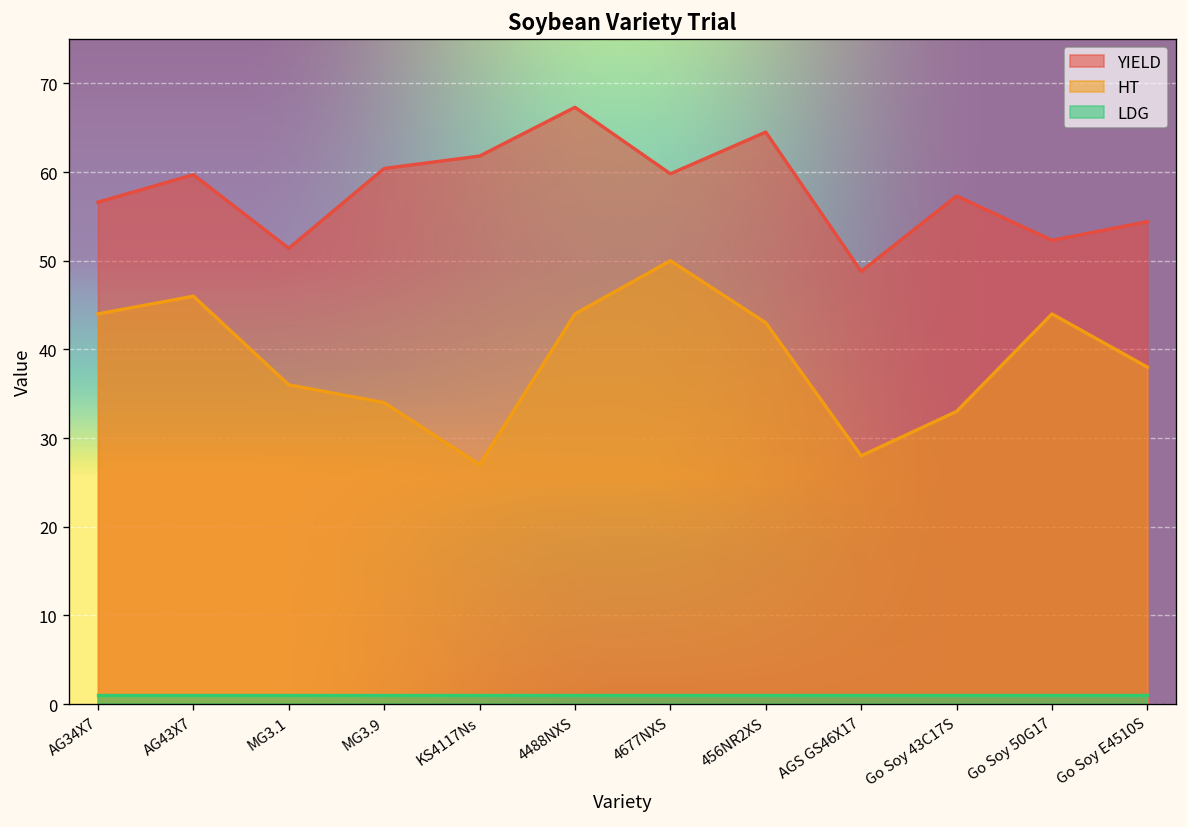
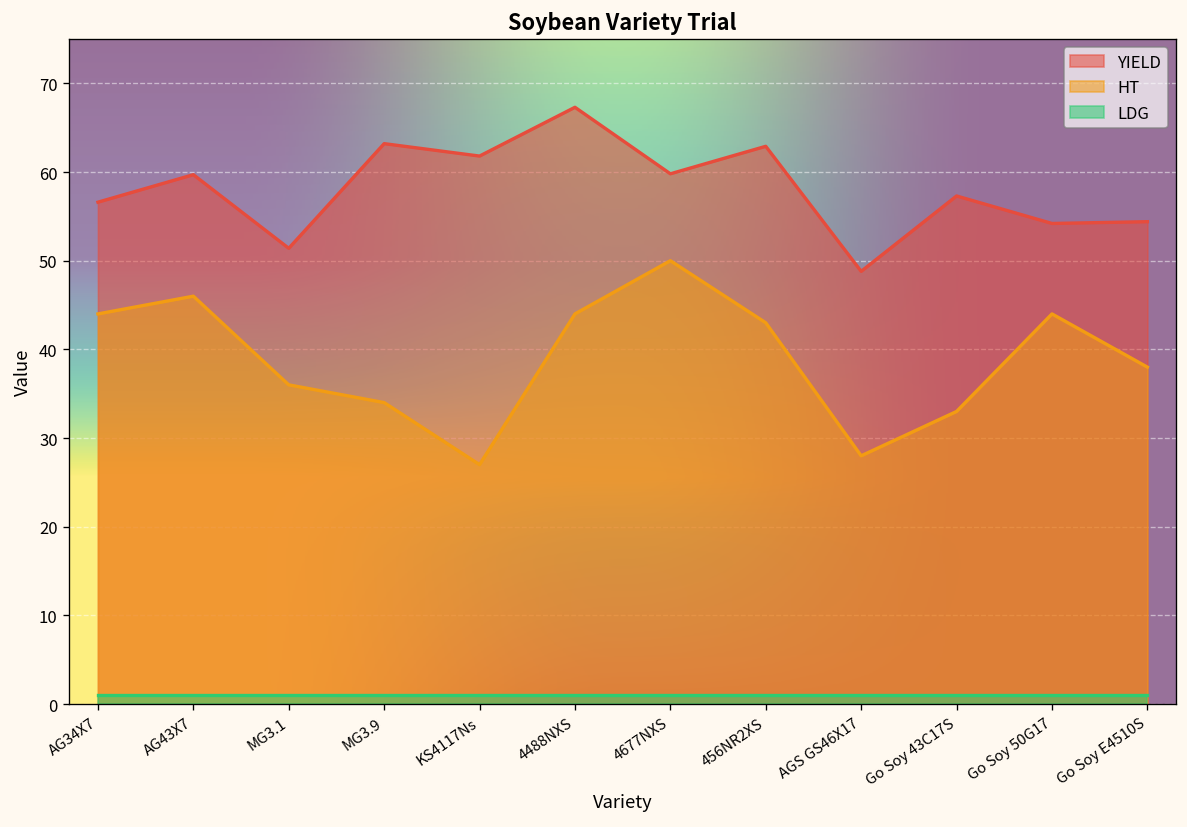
YIELD, MG3.9: 60 -> 63
YIELD, 456NR2XS: 65 -> 63
YIELD, Go Soy 50G17: 52 -> 54
